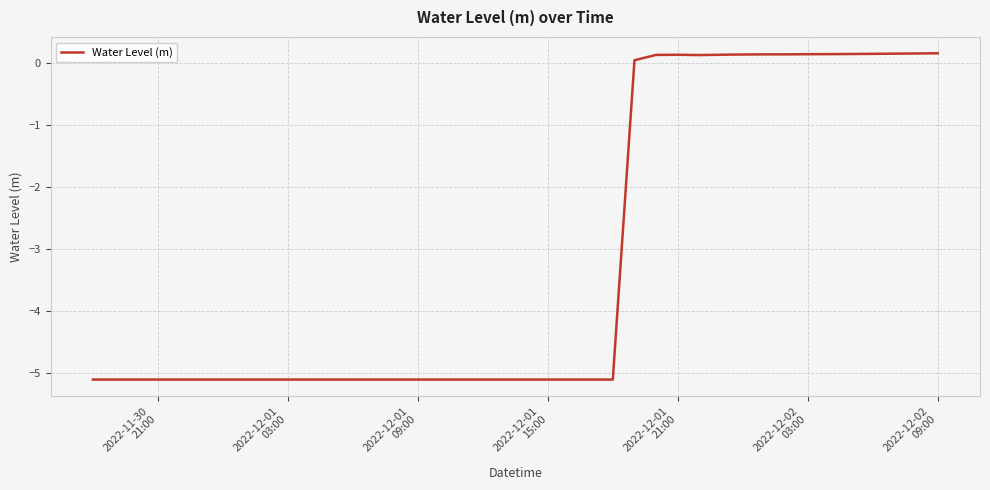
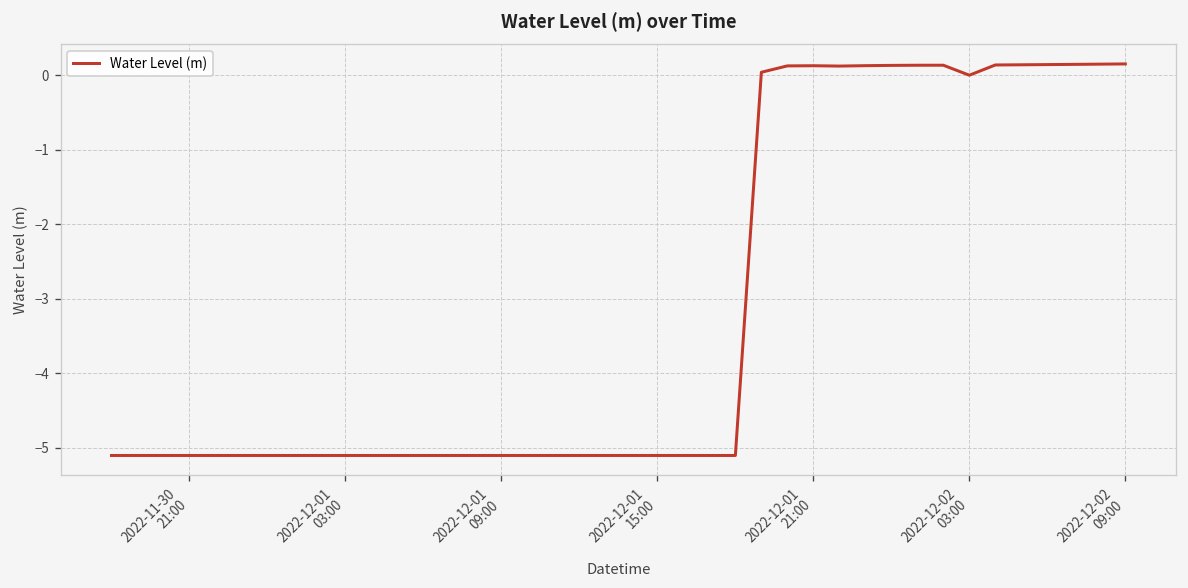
2022-12-02 03:00: 0.1 -> 0.0
